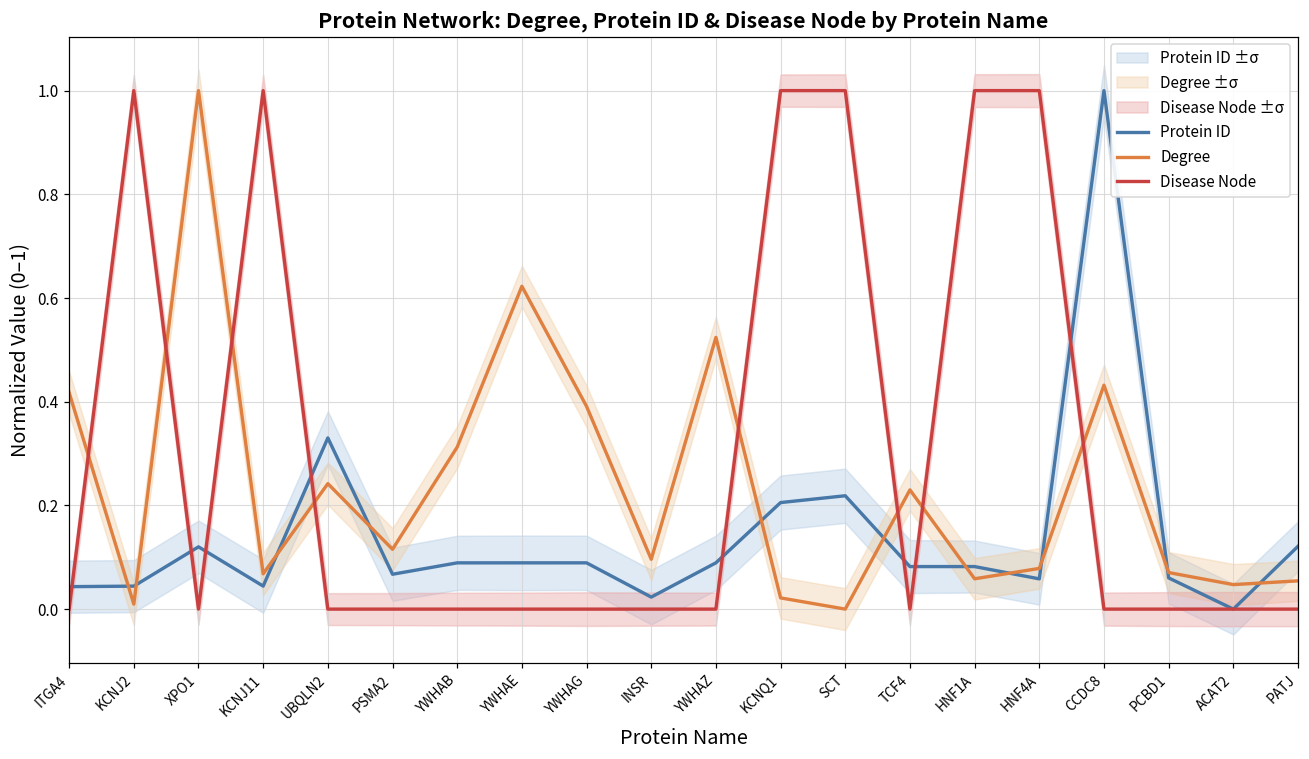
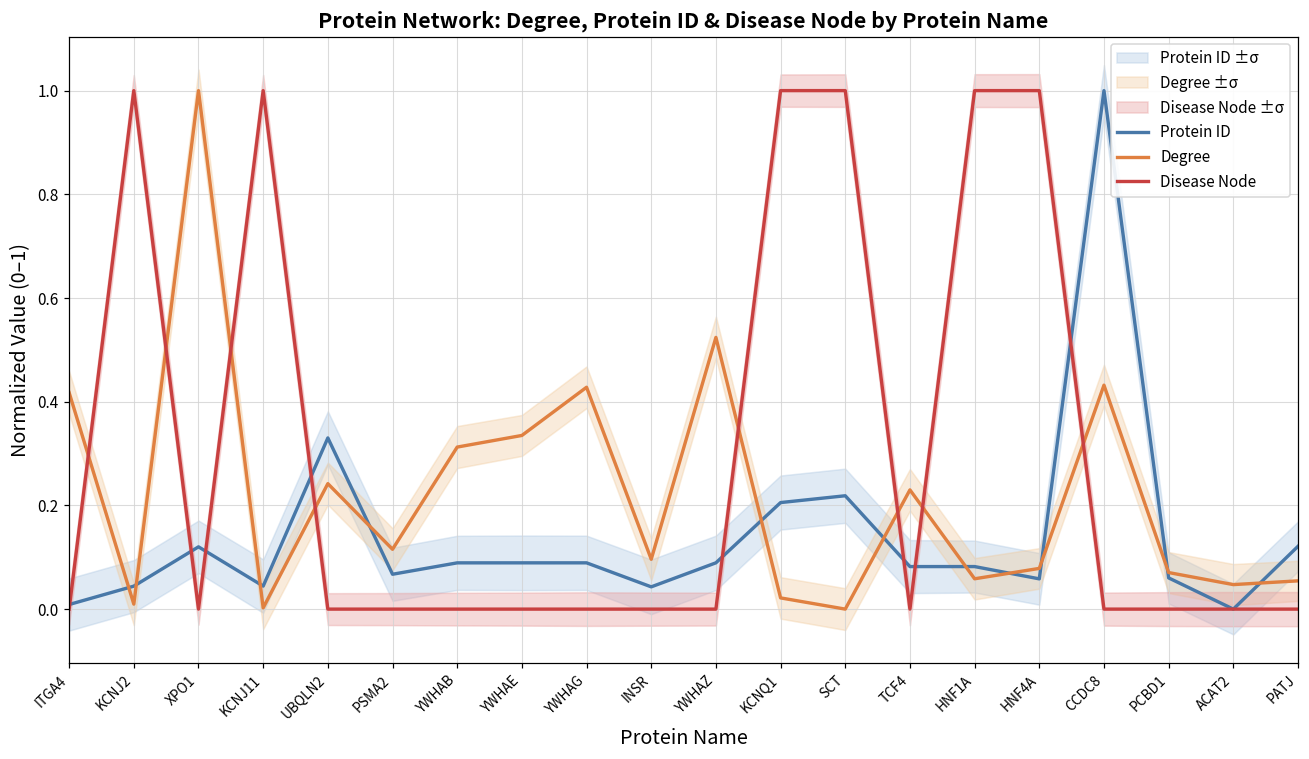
Protein ID, ITGA4: 0.04 -> 0.01
Degree, KCNJ11: 0.07 -> 0.00
Degree, YWHAE: 0.62 -> 0.33
Degree, YWHAG: 0.39 -> 0.43
Protein ID, INSR: 0.02 -> 0.04
